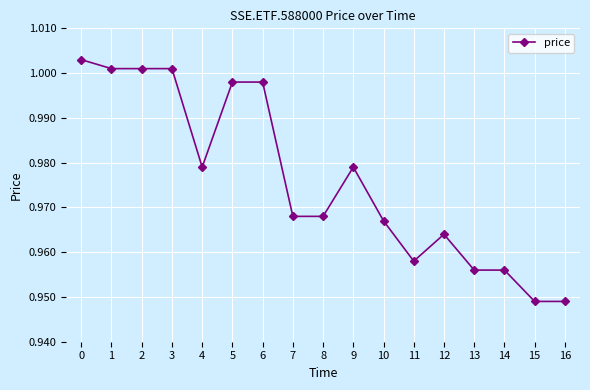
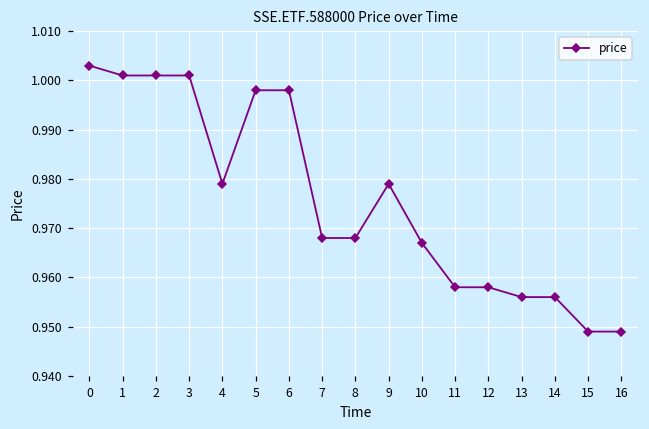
12: 0.964 -> 0.958
